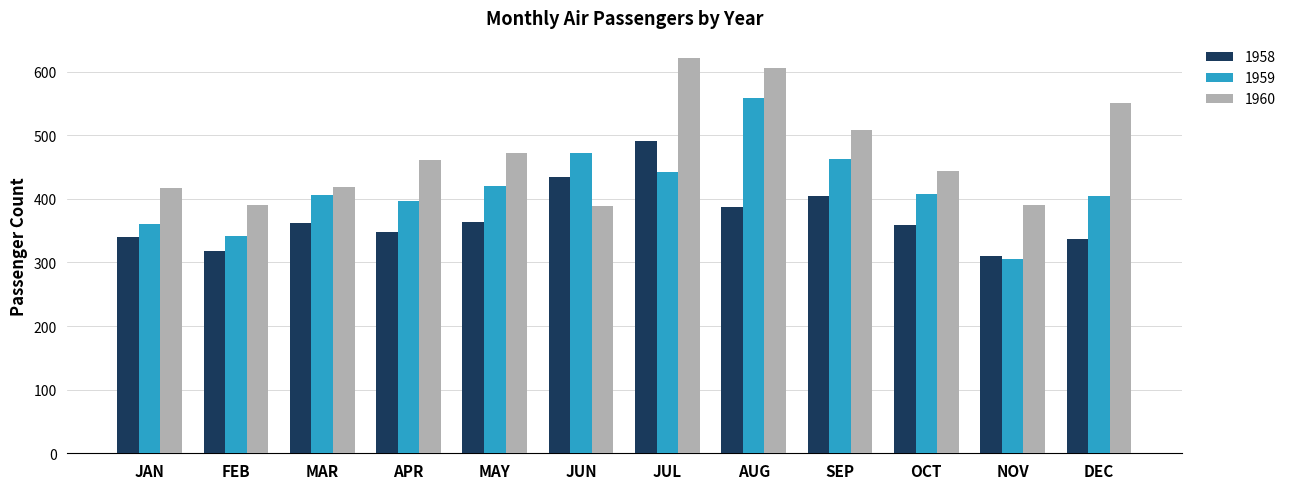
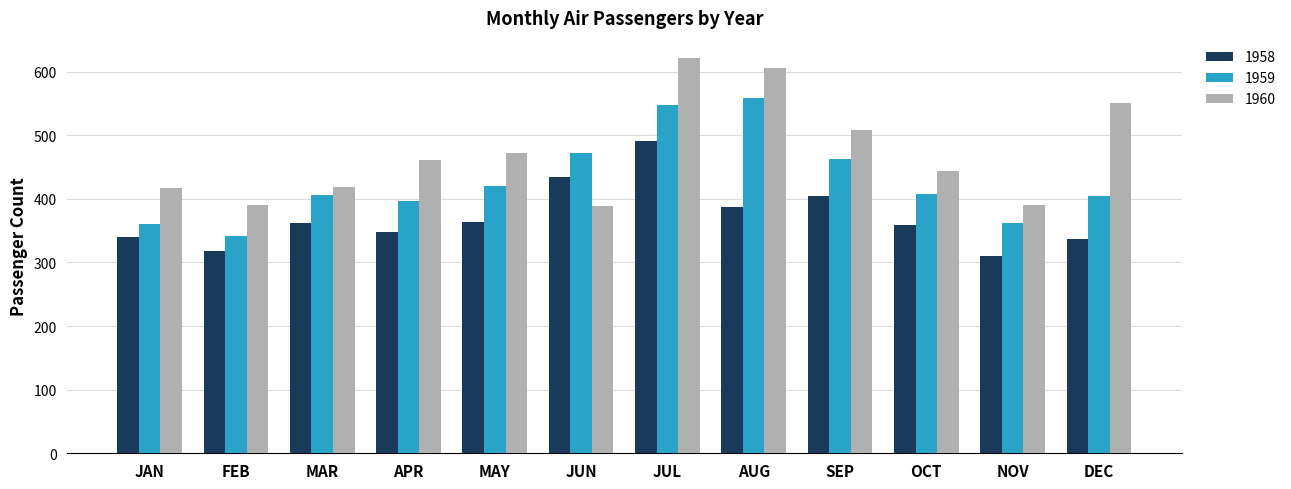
1959, JUL: 440 -> 550
1959, NOV: 310 -> 360
